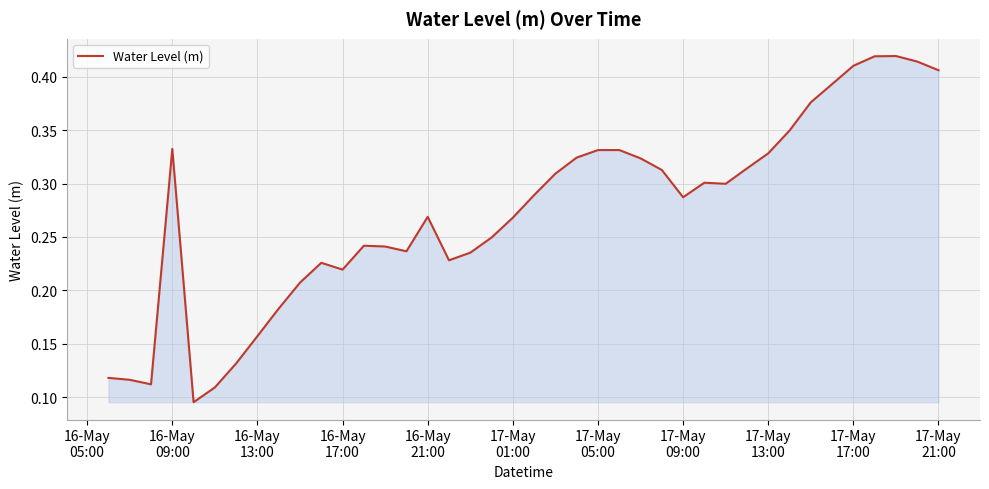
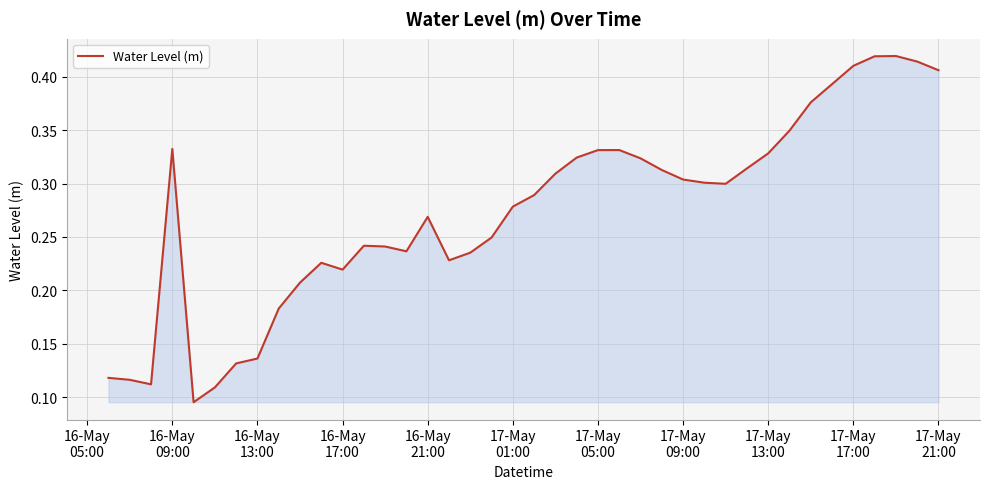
16-May 13:00: 0.157 -> 0.136
17-May 01:00: 0.268 -> 0.278
17-May 09:00: 0.287 -> 0.304
